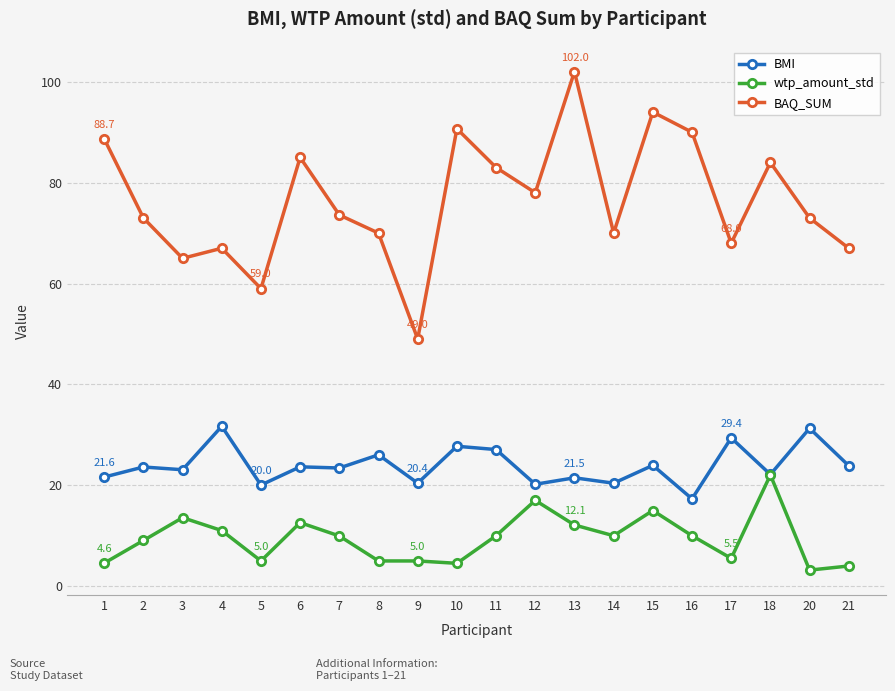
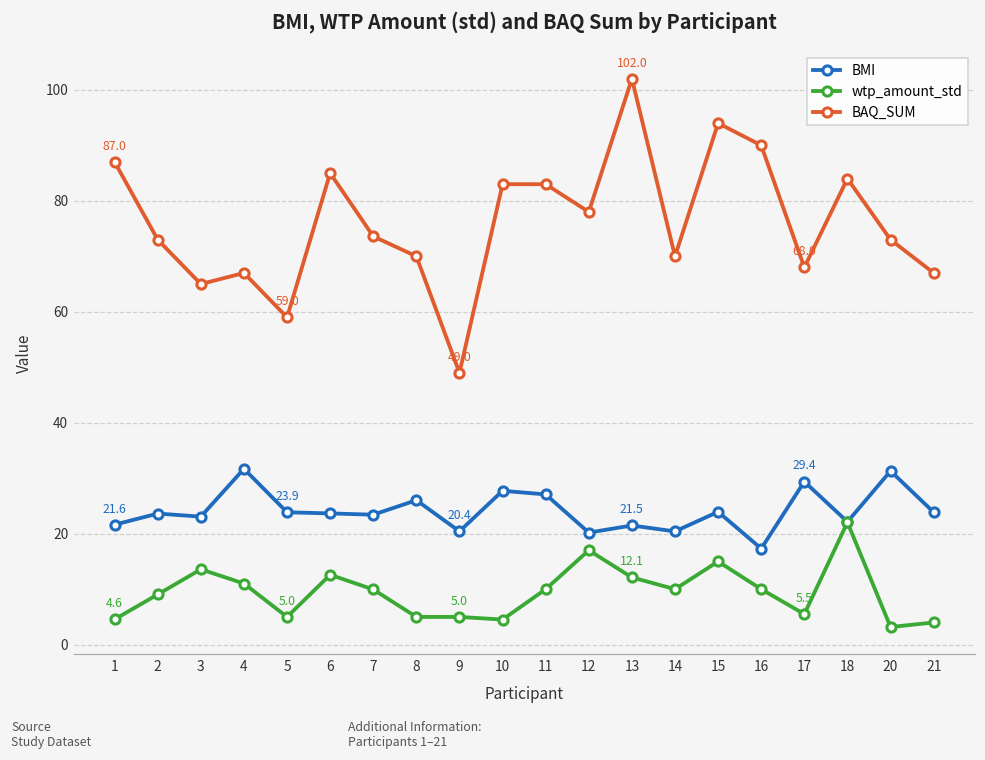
BAQ_SUM, 1: 88.7 -> 87.0
BMI, 5: 20.0 -> 23.9
BAQ_SUM, 10: 91 -> 83
